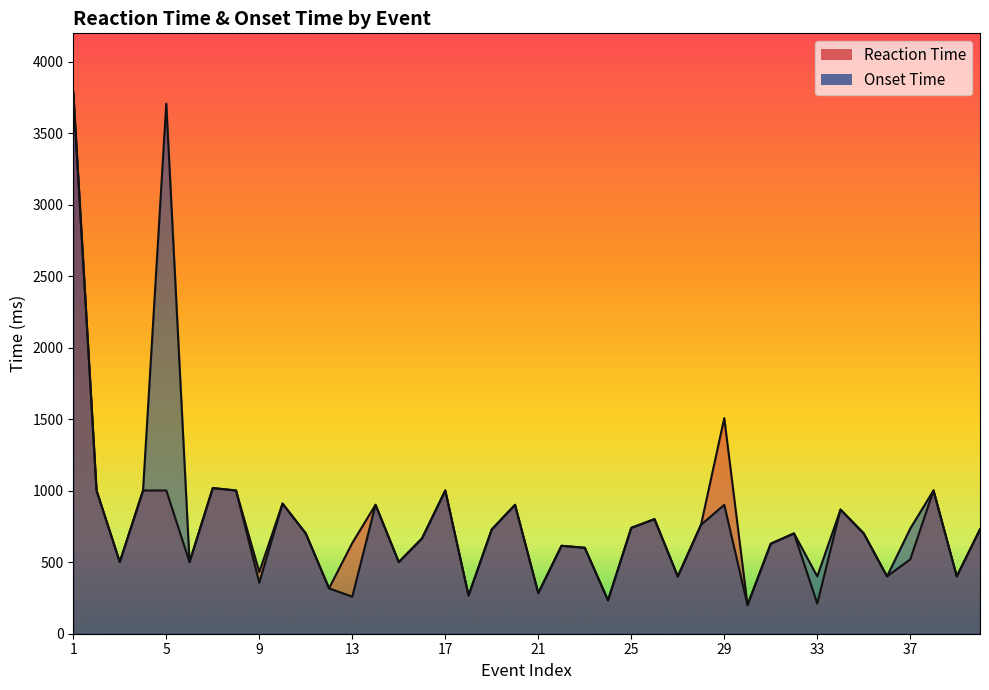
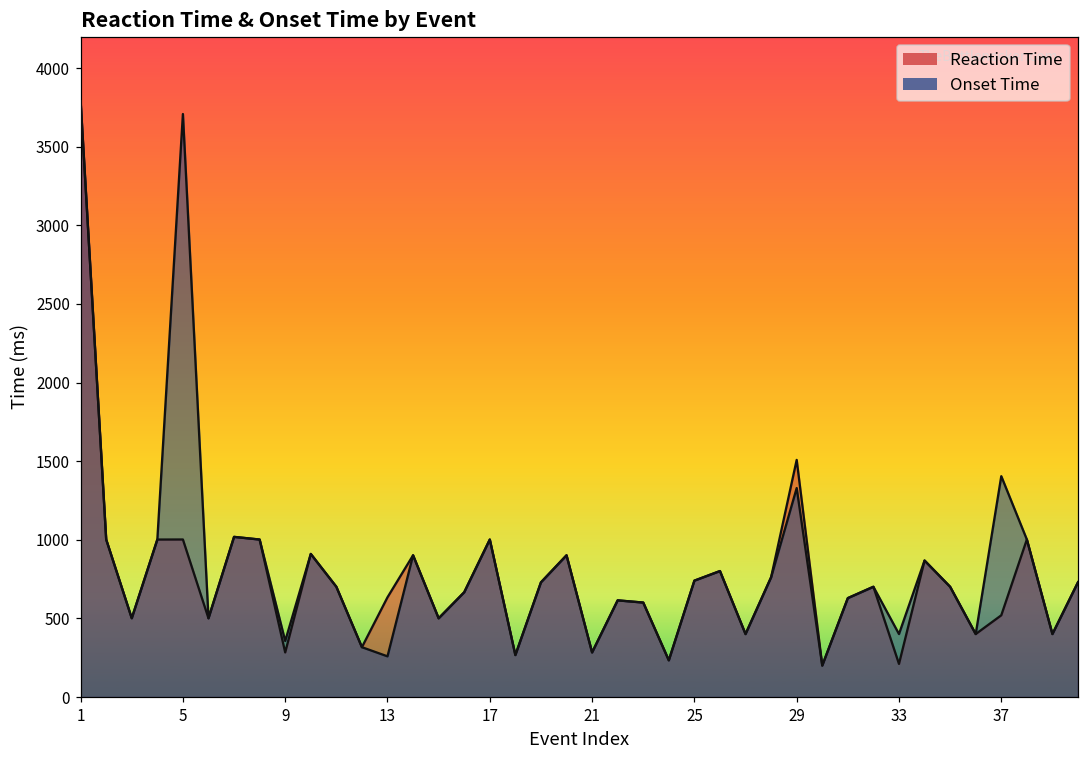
Reaction Time, 9: 430 -> 280
Onset Time, 29: 900 -> 1330
Onset Time, 37: 740 -> 1400
